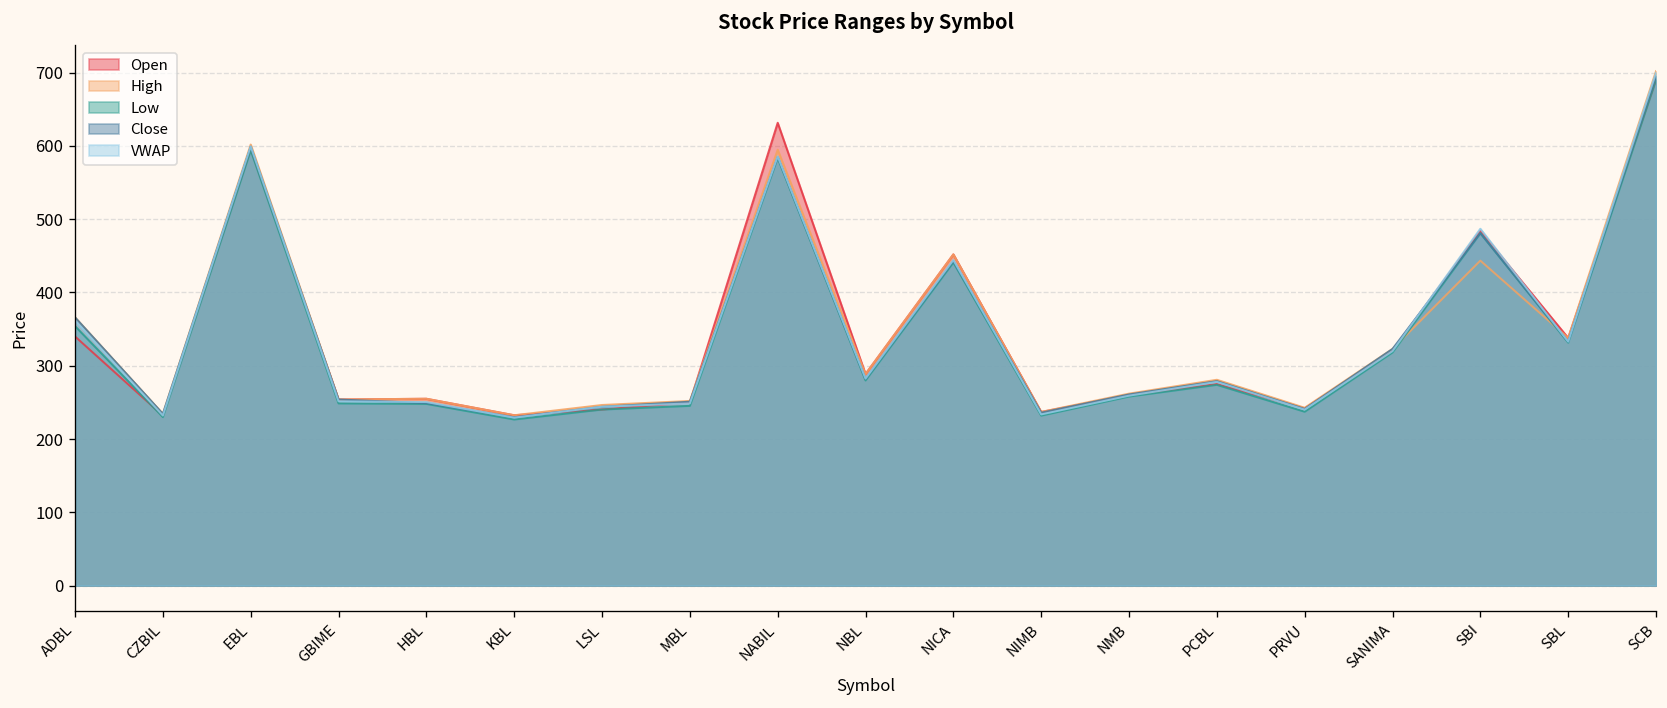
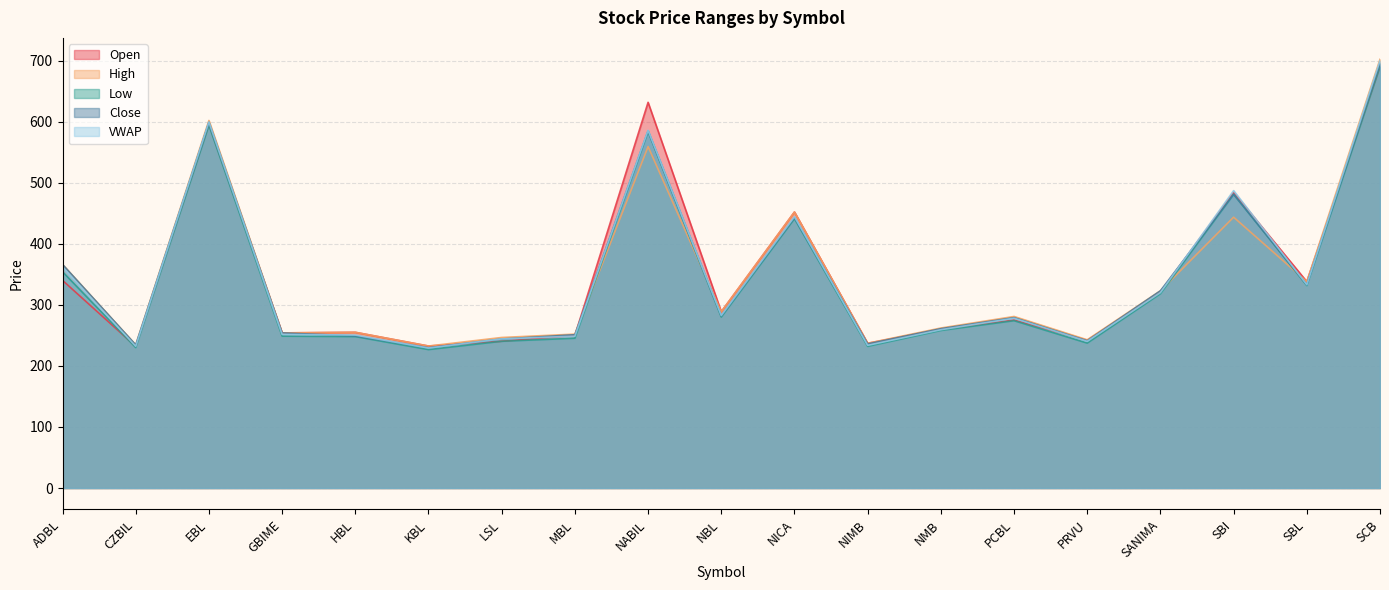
High, NABIL: 590 -> 560
